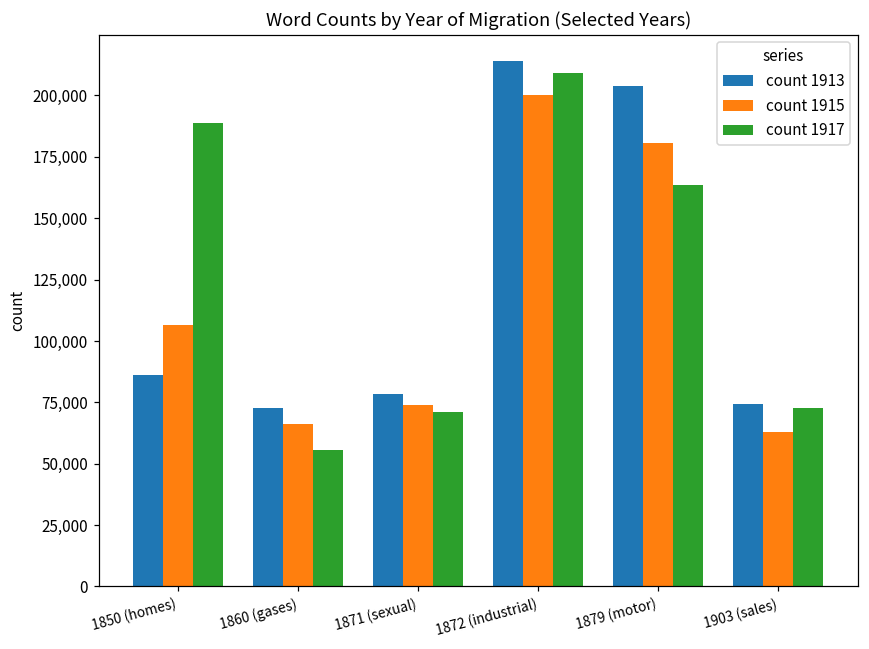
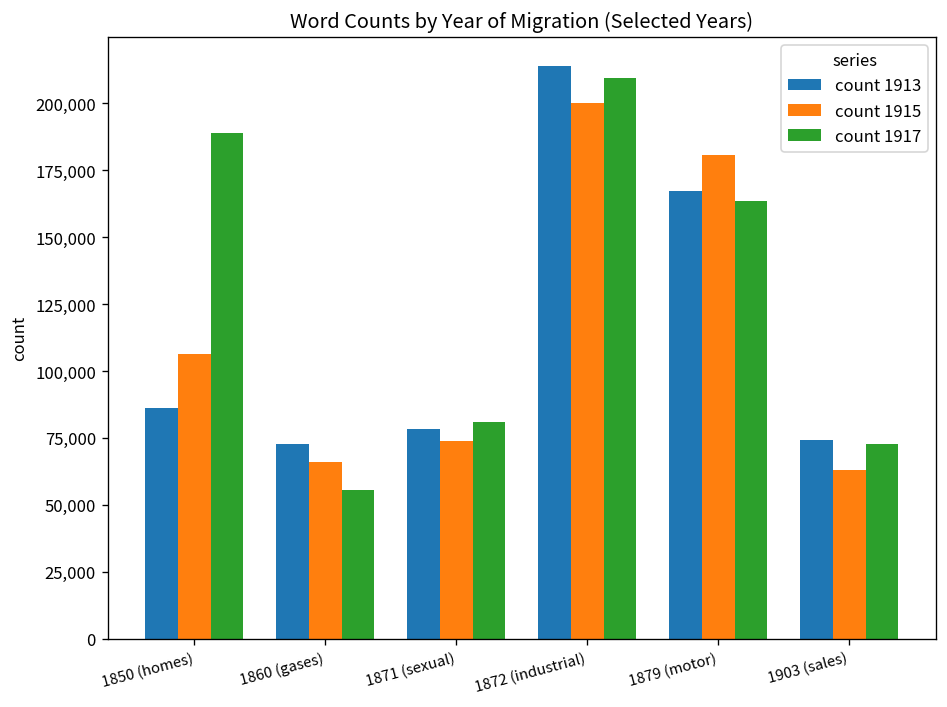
count 1917, 1871 (sexual): 71,000 -> 81,000
count 1913, 1879 (motor): 204,000 -> 167,000
